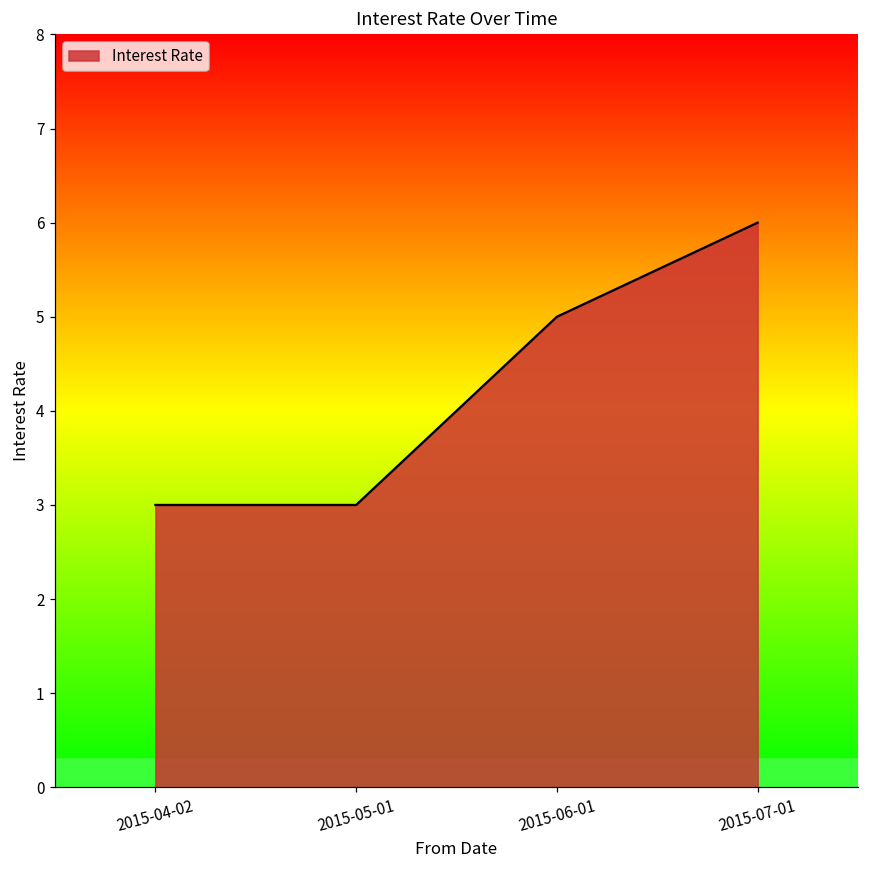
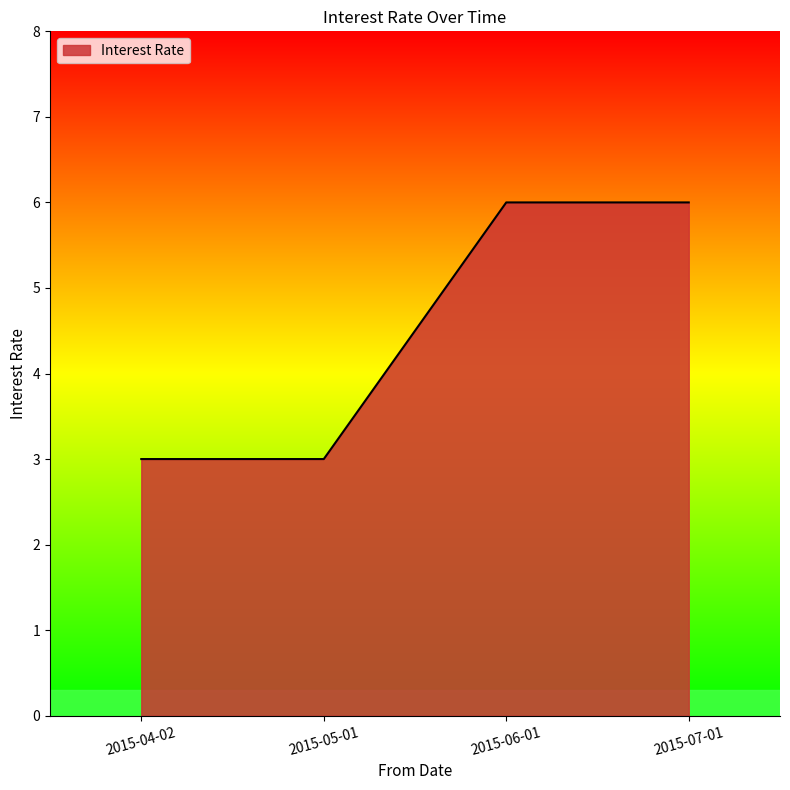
2015-06-01: 5 -> 6
